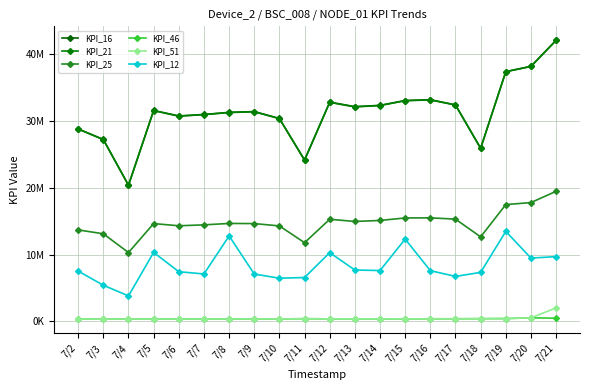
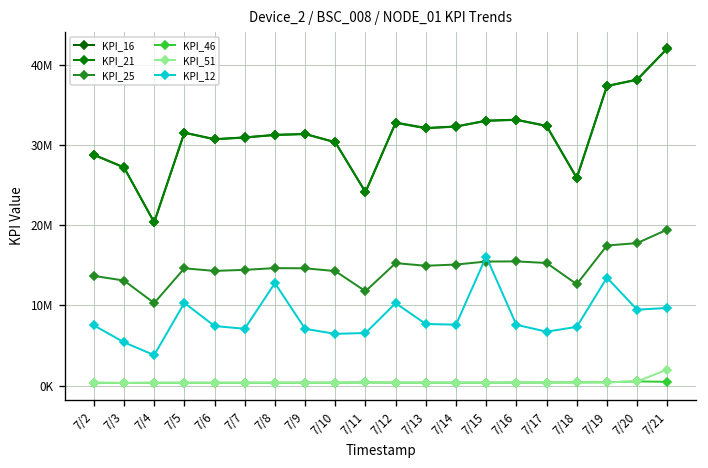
KPI_12, 7/15: 12000000 -> 16000000
